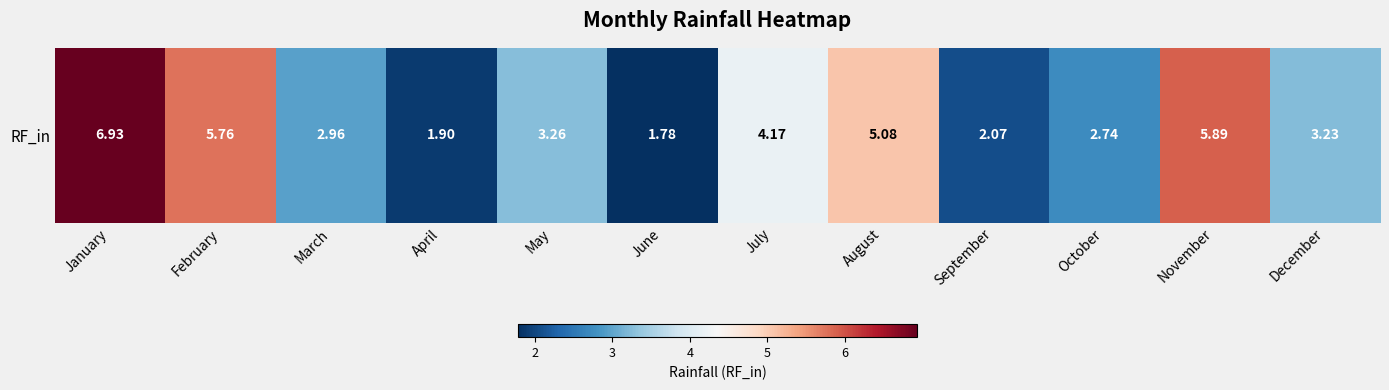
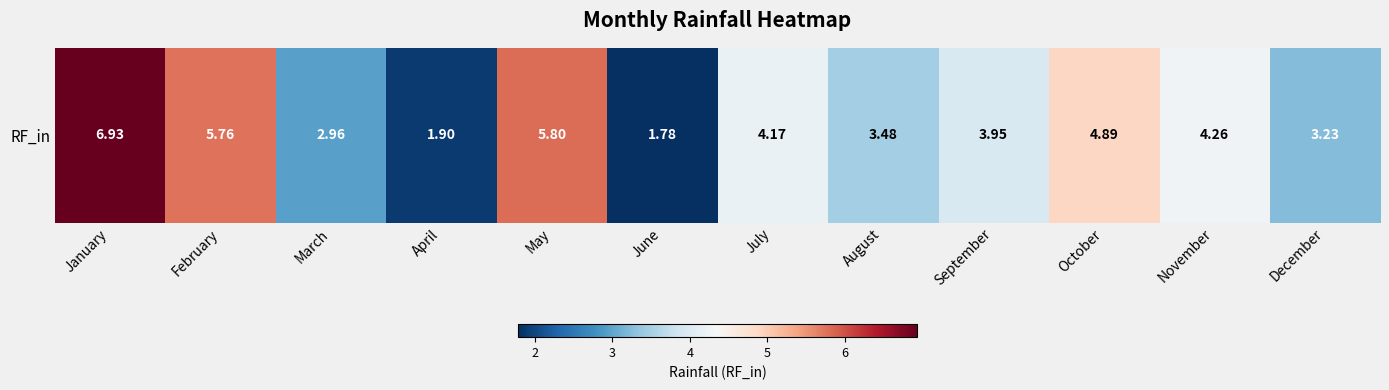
RF_in, May: 3.26 -> 5.80
RF_in, August: 5.08 -> 3.48
RF_in, September: 2.07 -> 3.95
RF_in, October: 2.74 -> 4.89
RF_in, November: 5.89 -> 4.26
